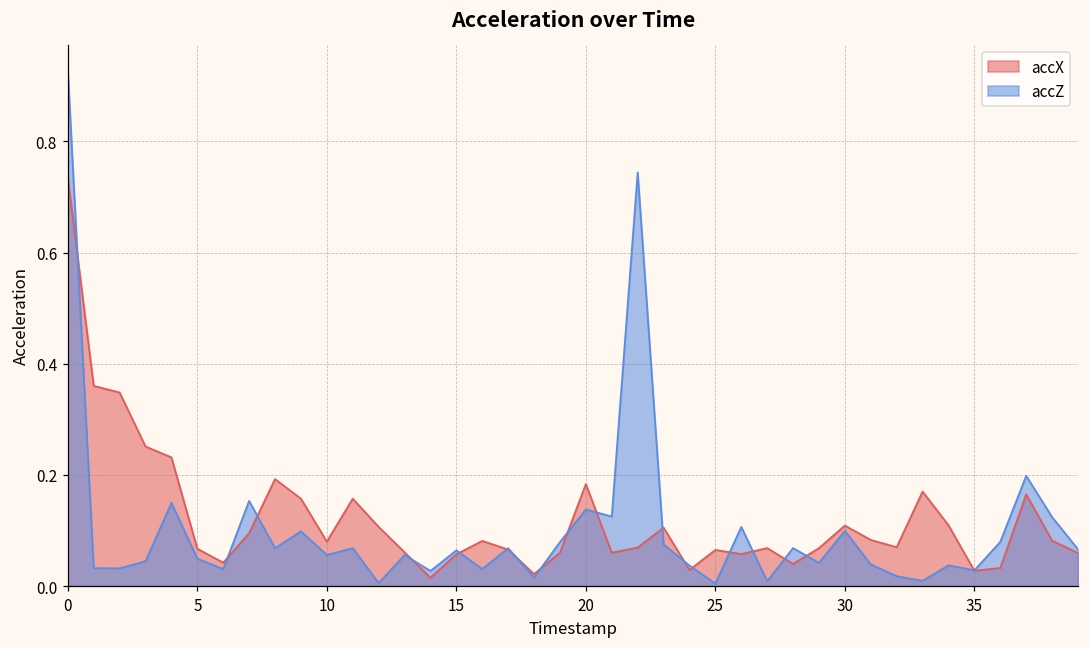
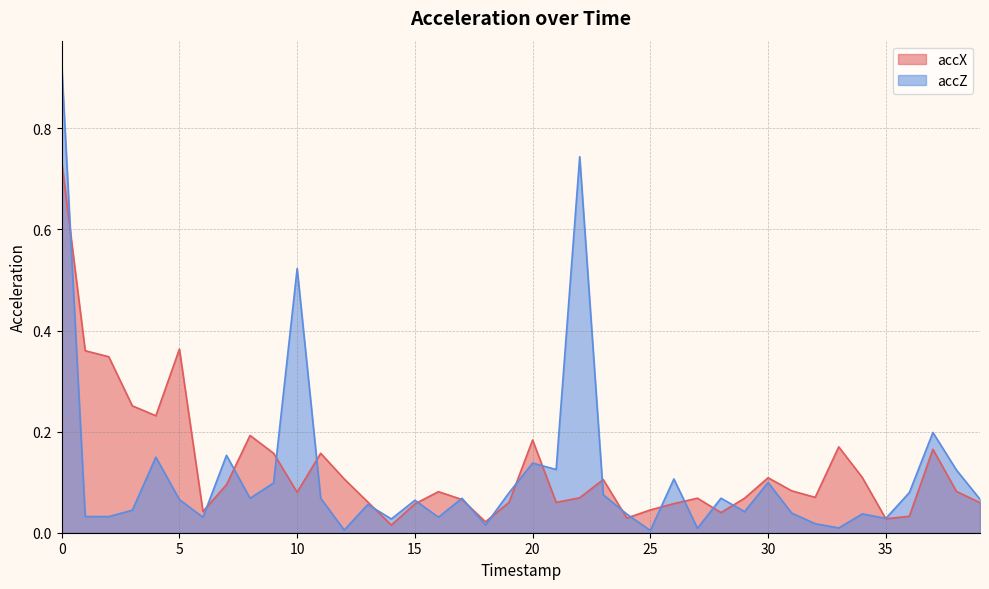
accX, 5: 0.07 -> 0.36
accZ, 5: 0.05 -> 0.07
accZ, 10: 0.06 -> 0.52
accX, 25: 0.07 -> 0.05
